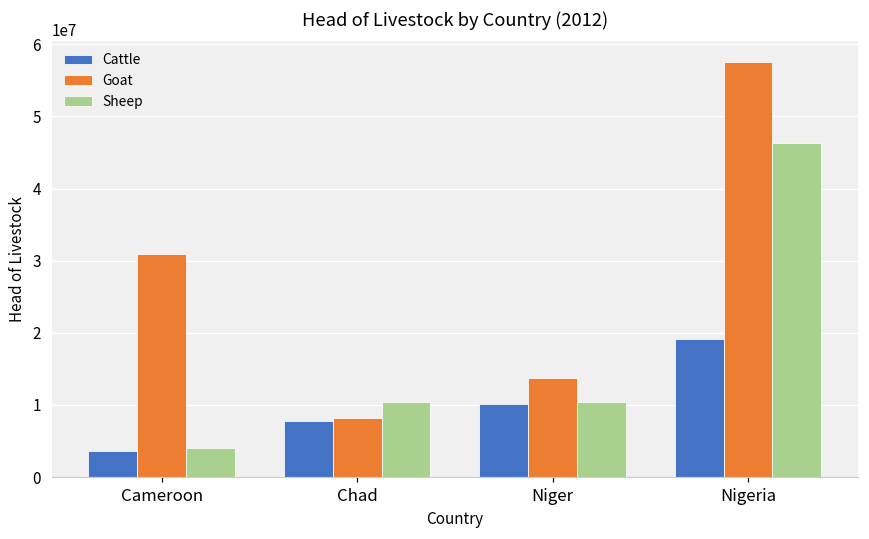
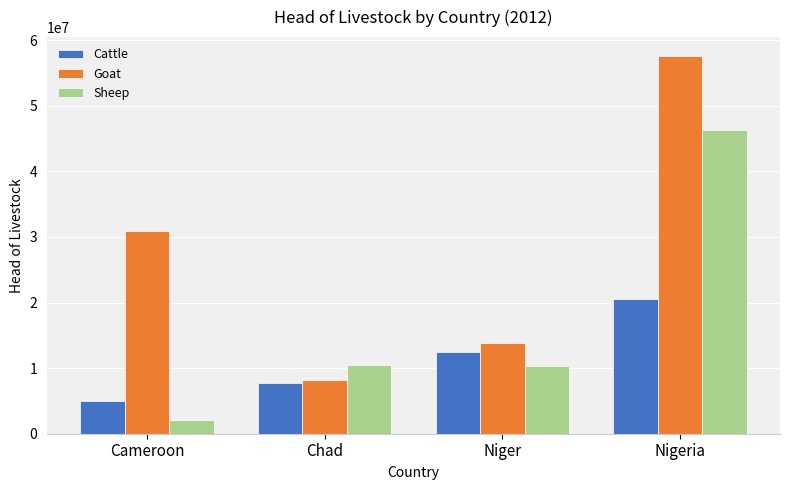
Cattle, Cameroon: 4000000 -> 5000000
Sheep, Cameroon: 4000000 -> 2000000
Cattle, Niger: 10000000 -> 13000000
Cattle, Nigeria: 19000000 -> 21000000
